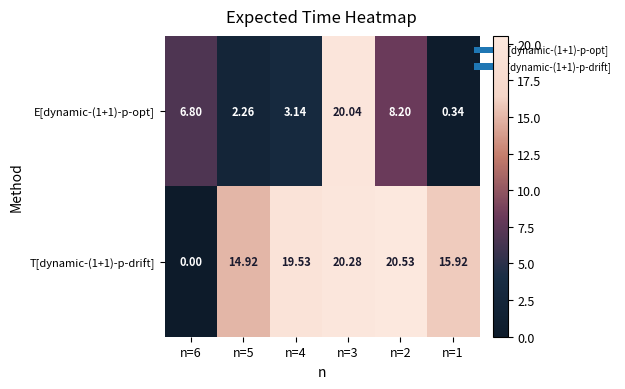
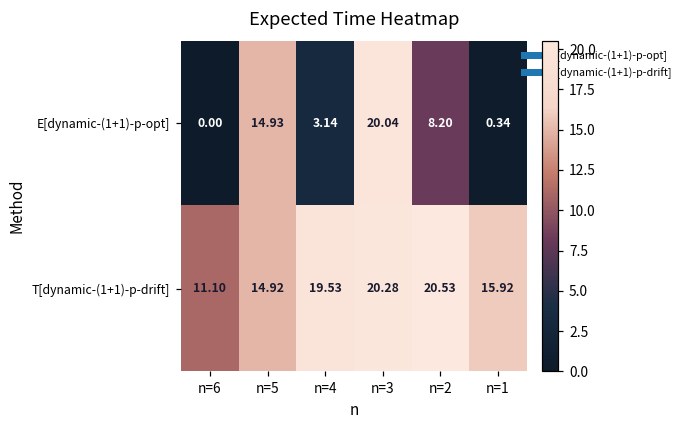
E[dynamic-(1+1)-p-opt], n=6: 6.80 -> 0.00
E[dynamic-(1+1)-p-opt], n=5: 2.26 -> 14.93
T[dynamic-(1+1)-p-drift], n=6: 0.00 -> 11.10
